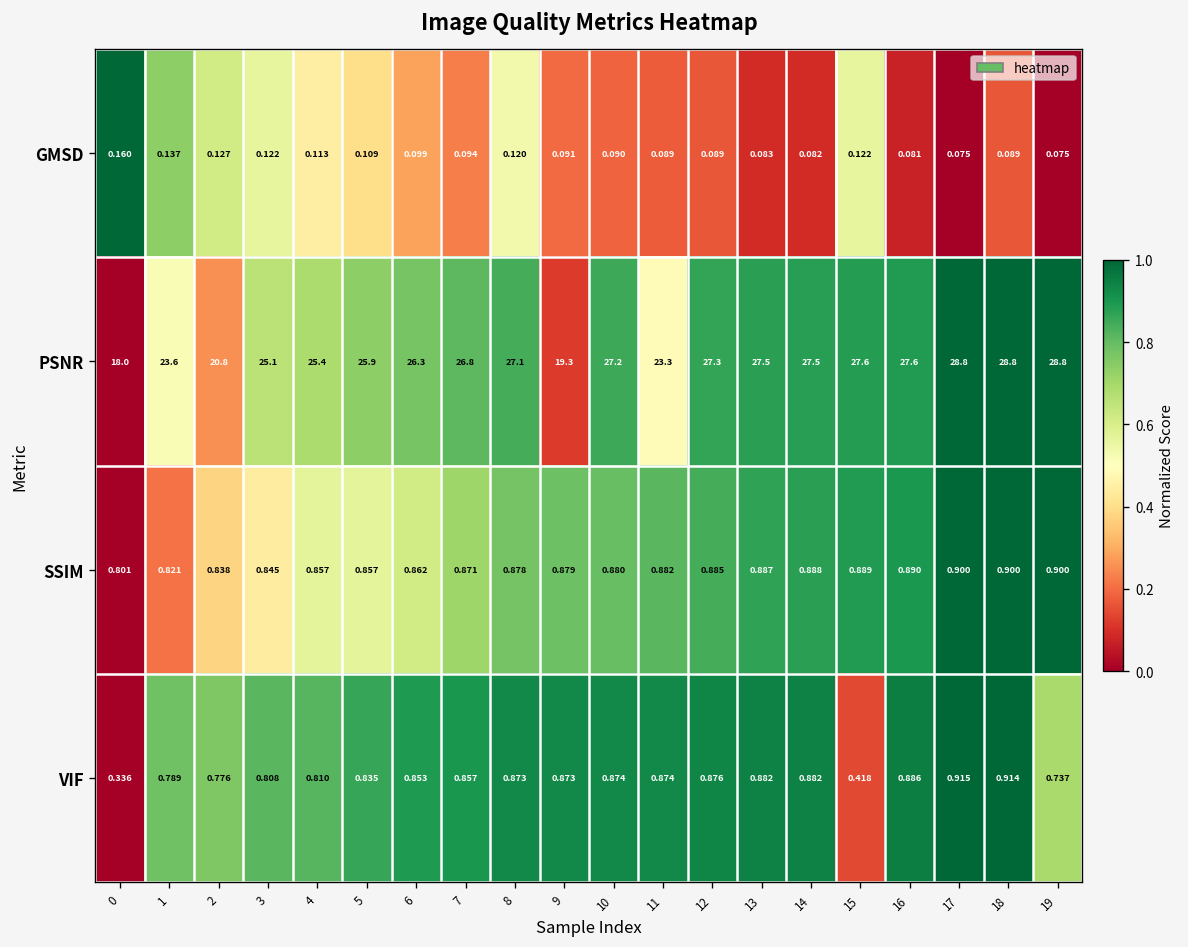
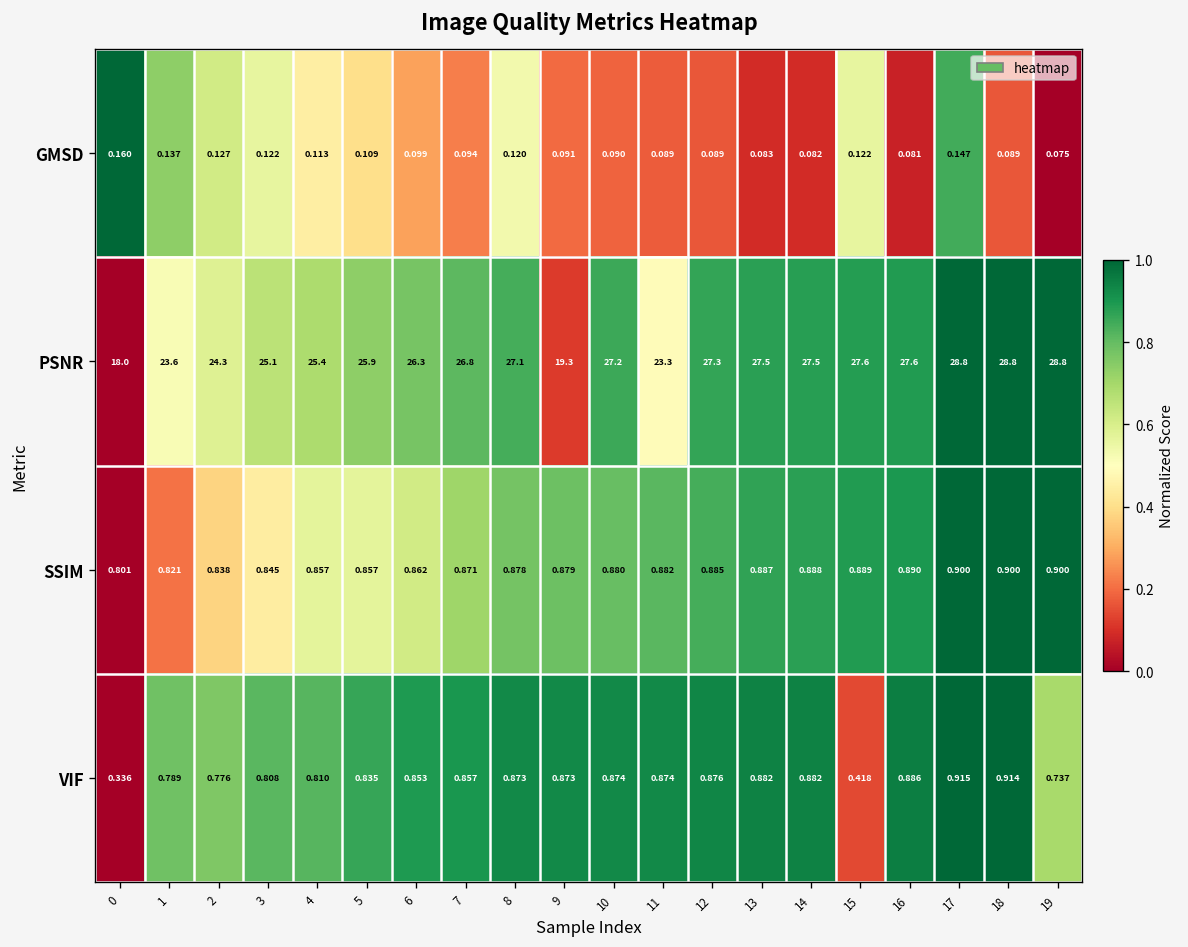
GMSD, 17: 0.075 -> 0.147
PSNR, 2: 20.8 -> 24.3
